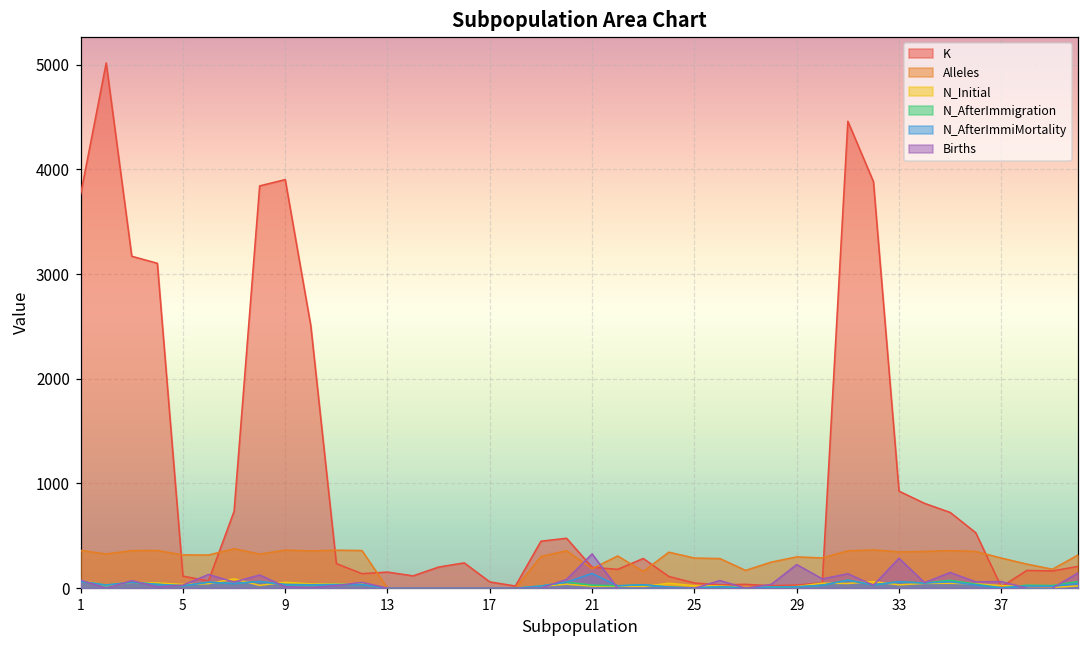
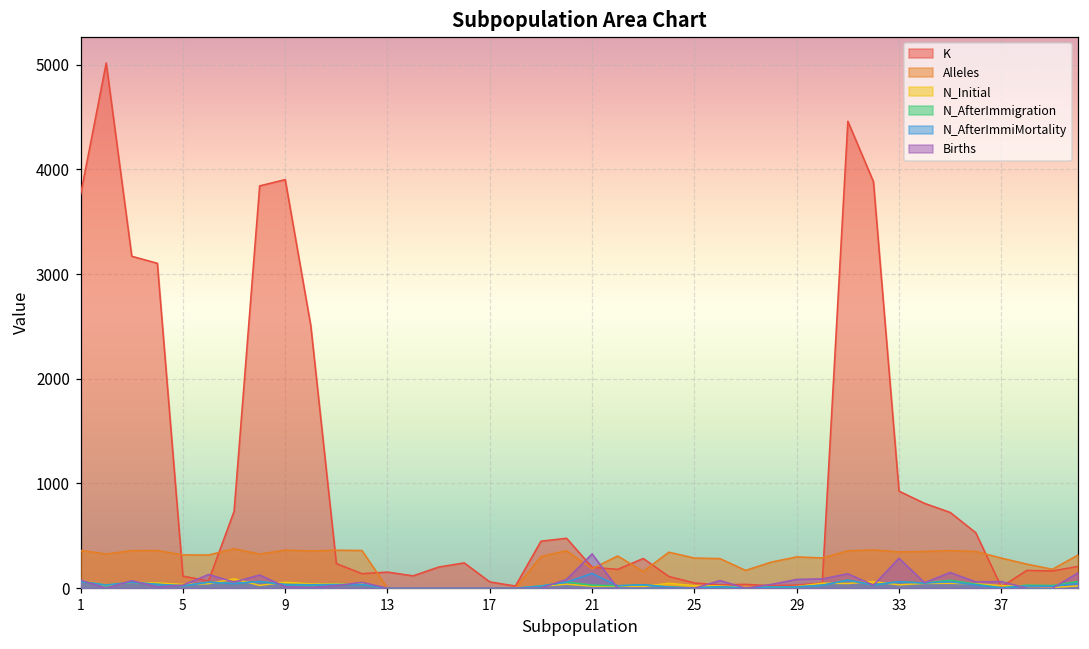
Births, 29: 200 -> 100
